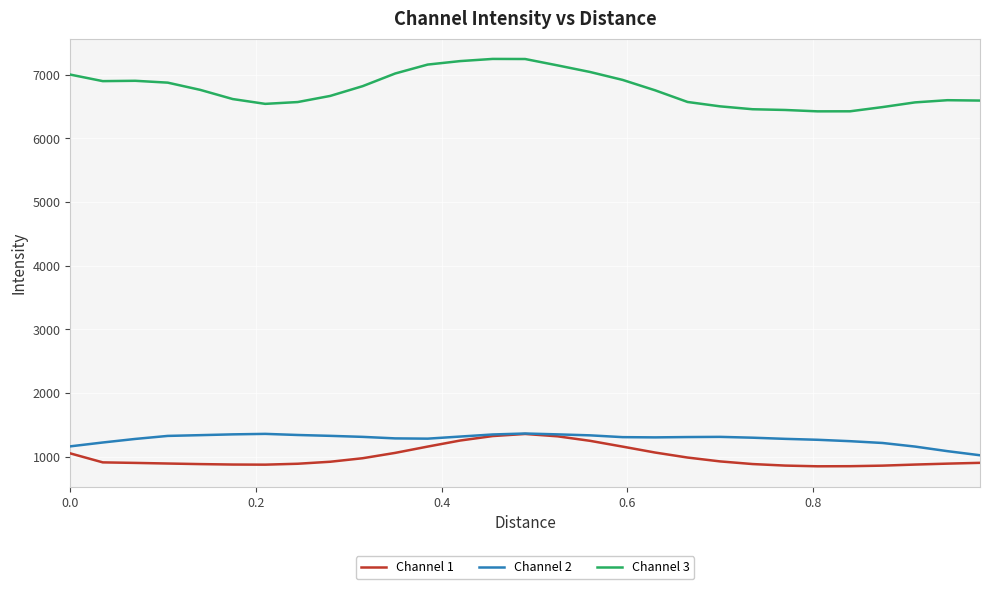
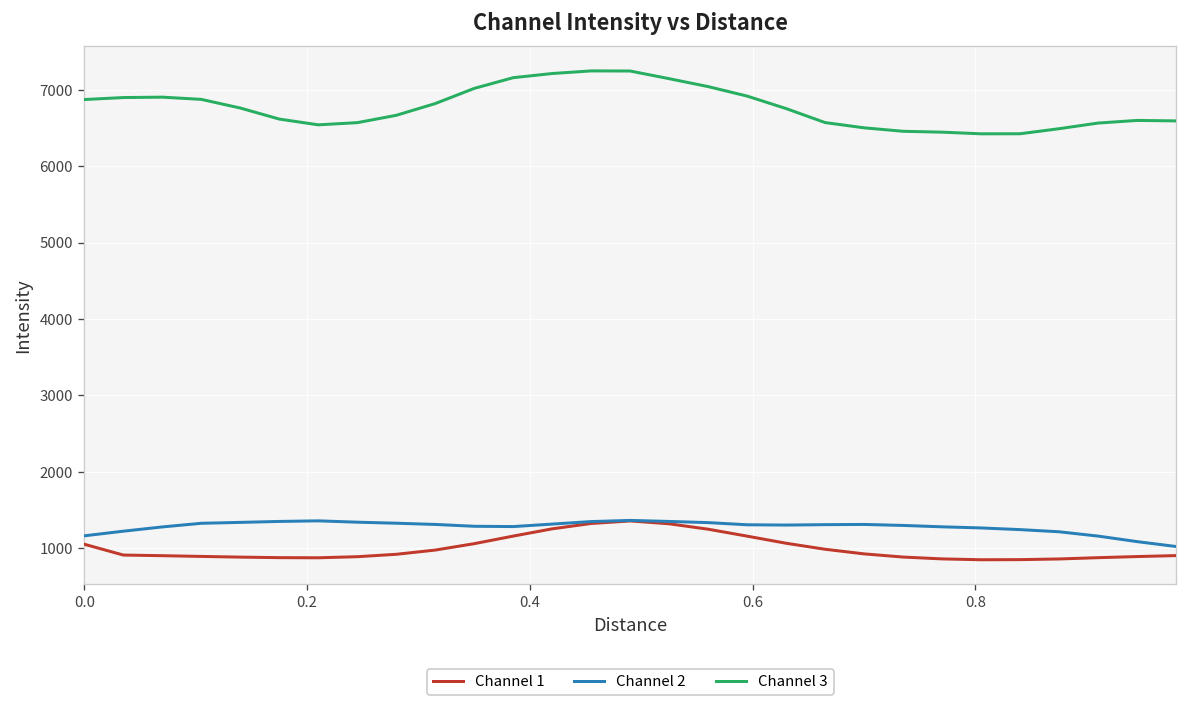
Channel 3, 0.0: 7000 -> 6900
